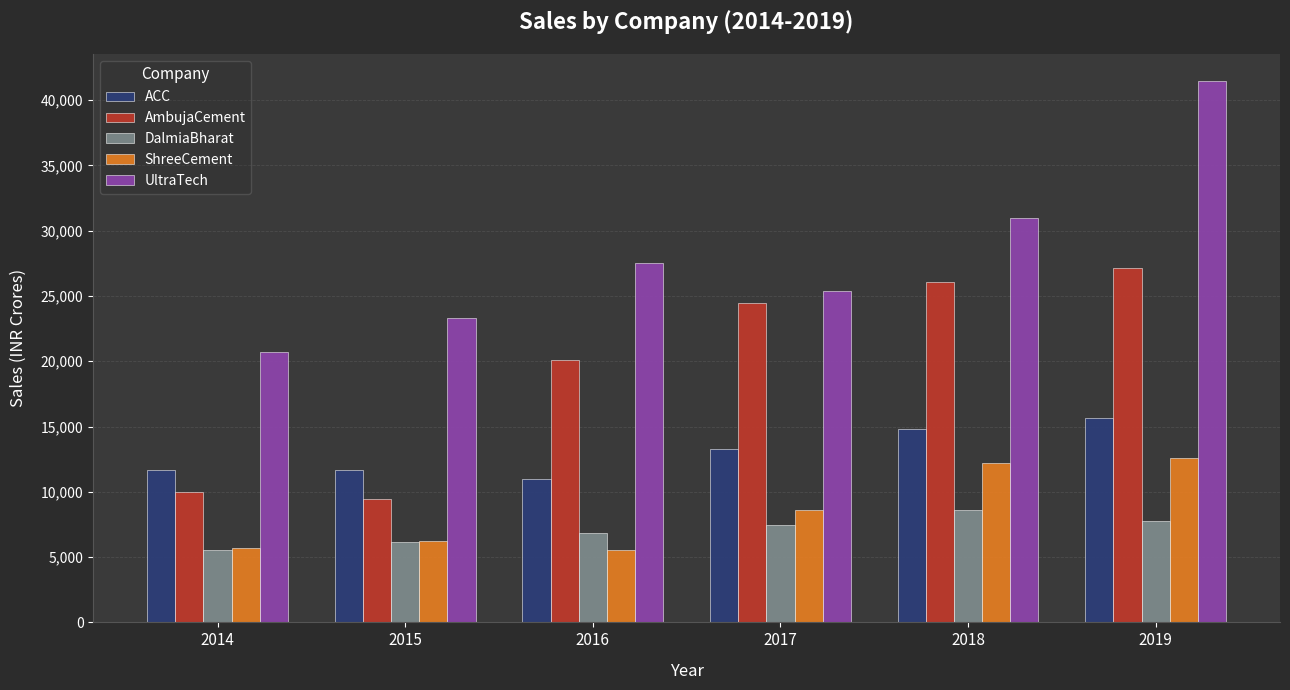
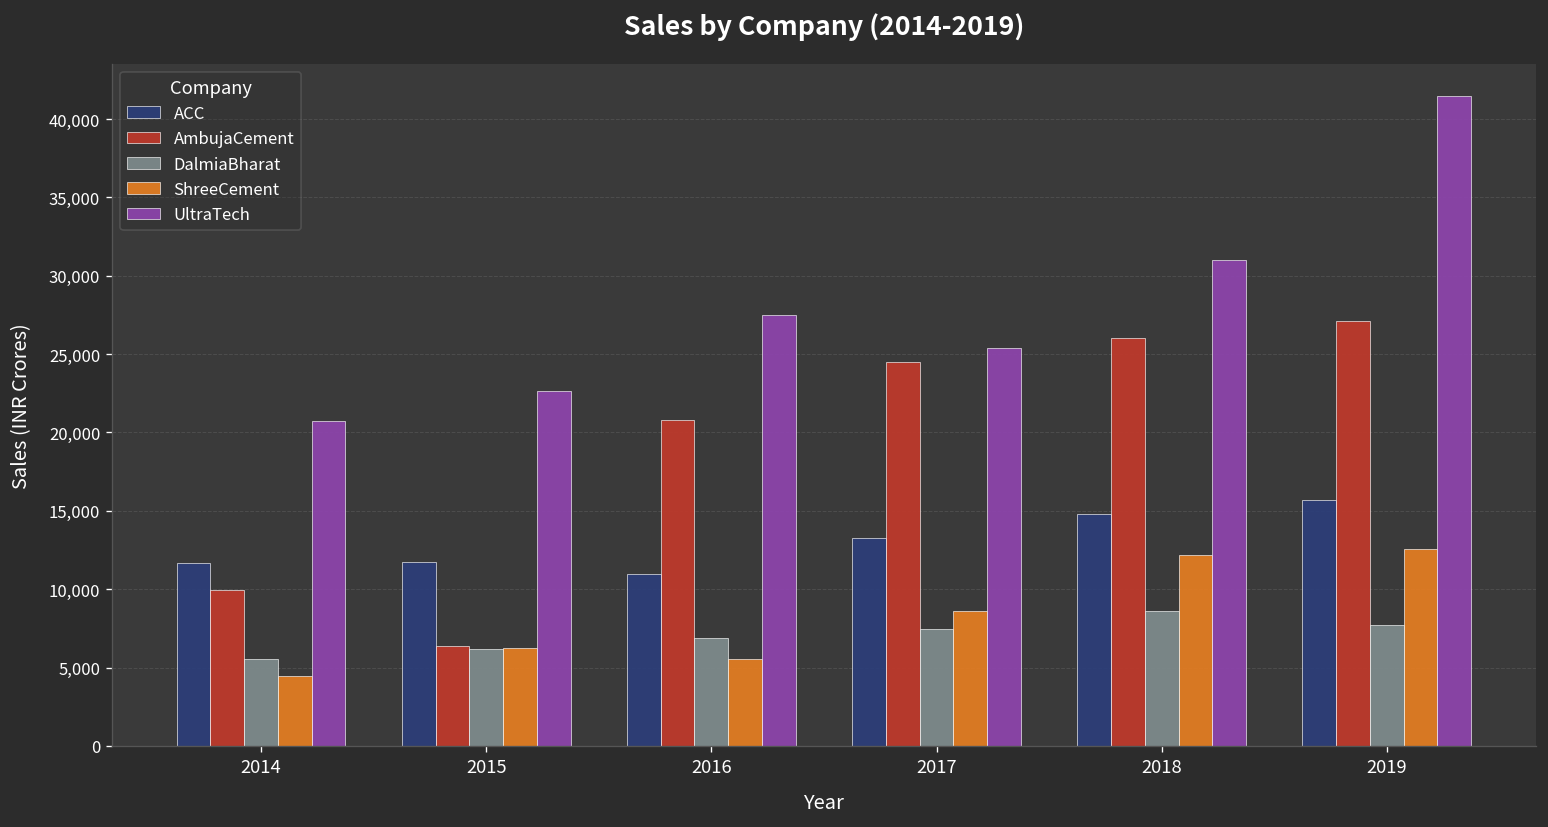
ShreeCement, 2014: 5,700 -> 4,500
AmbujaCement, 2015: 9,400 -> 6,300
UltraTech, 2015: 23,300 -> 22,600
AmbujaCement, 2016: 20,100 -> 20,800
